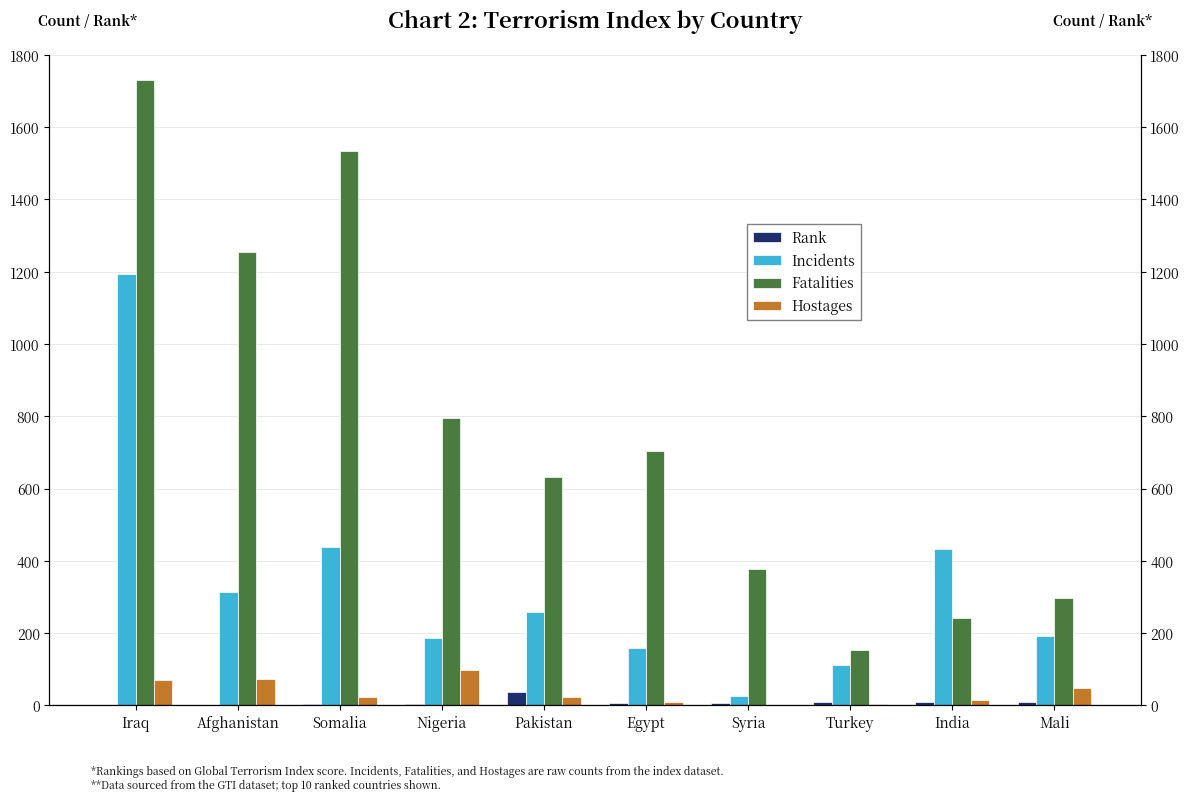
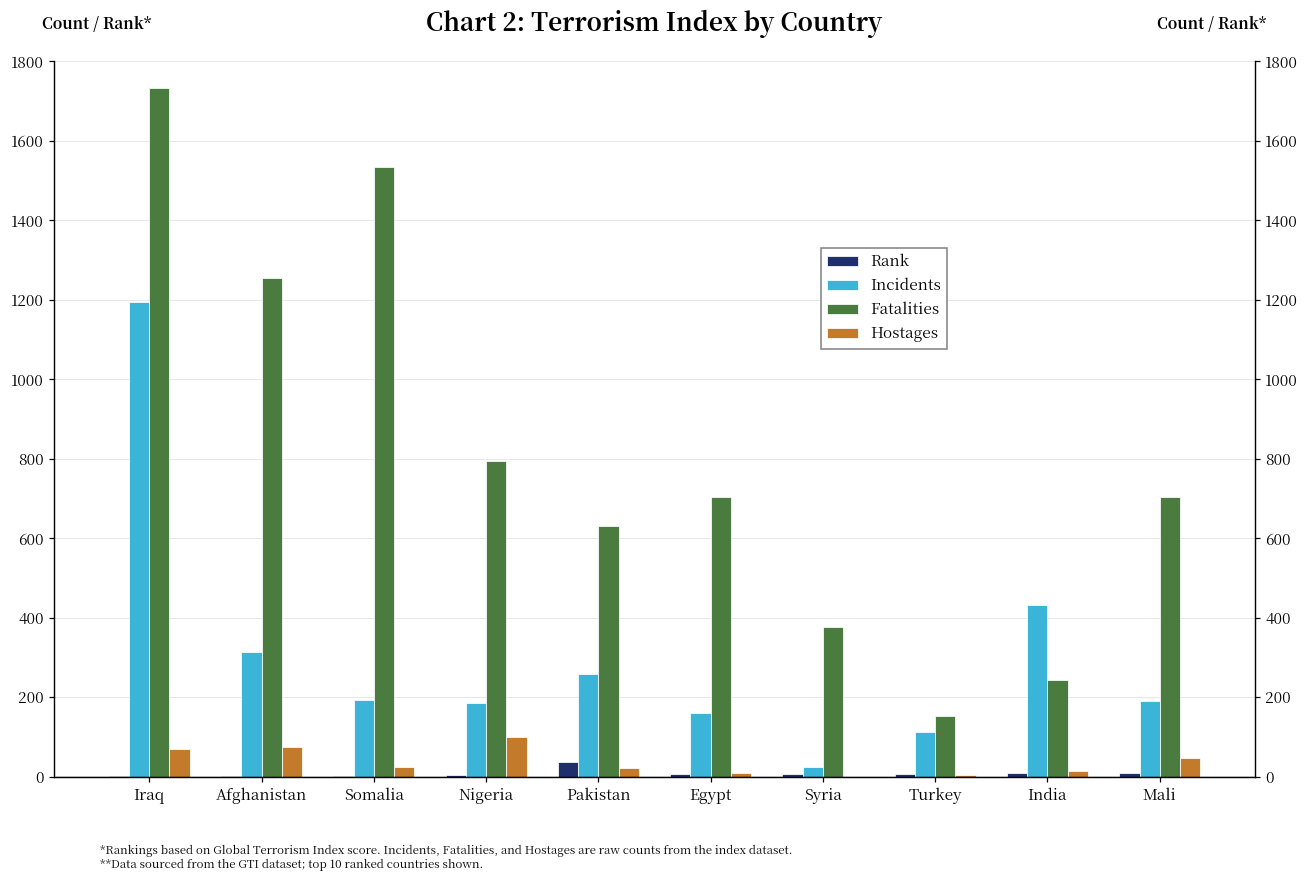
Incidents, Somalia: 440 -> 190
Fatalities, Mali: 300 -> 700
